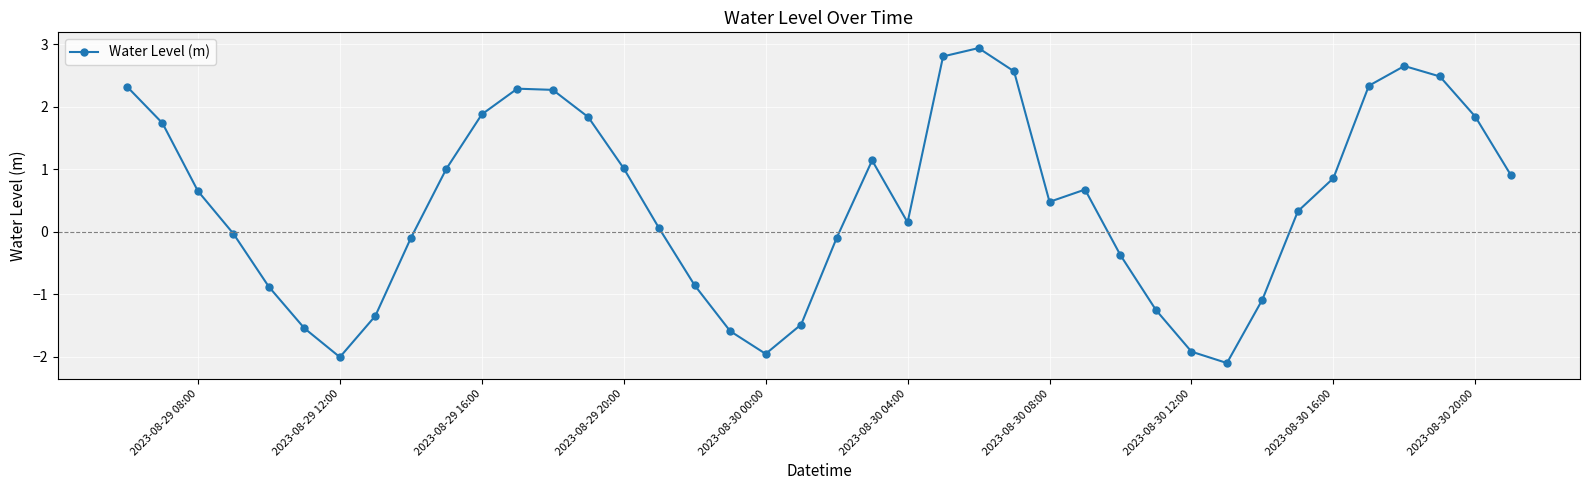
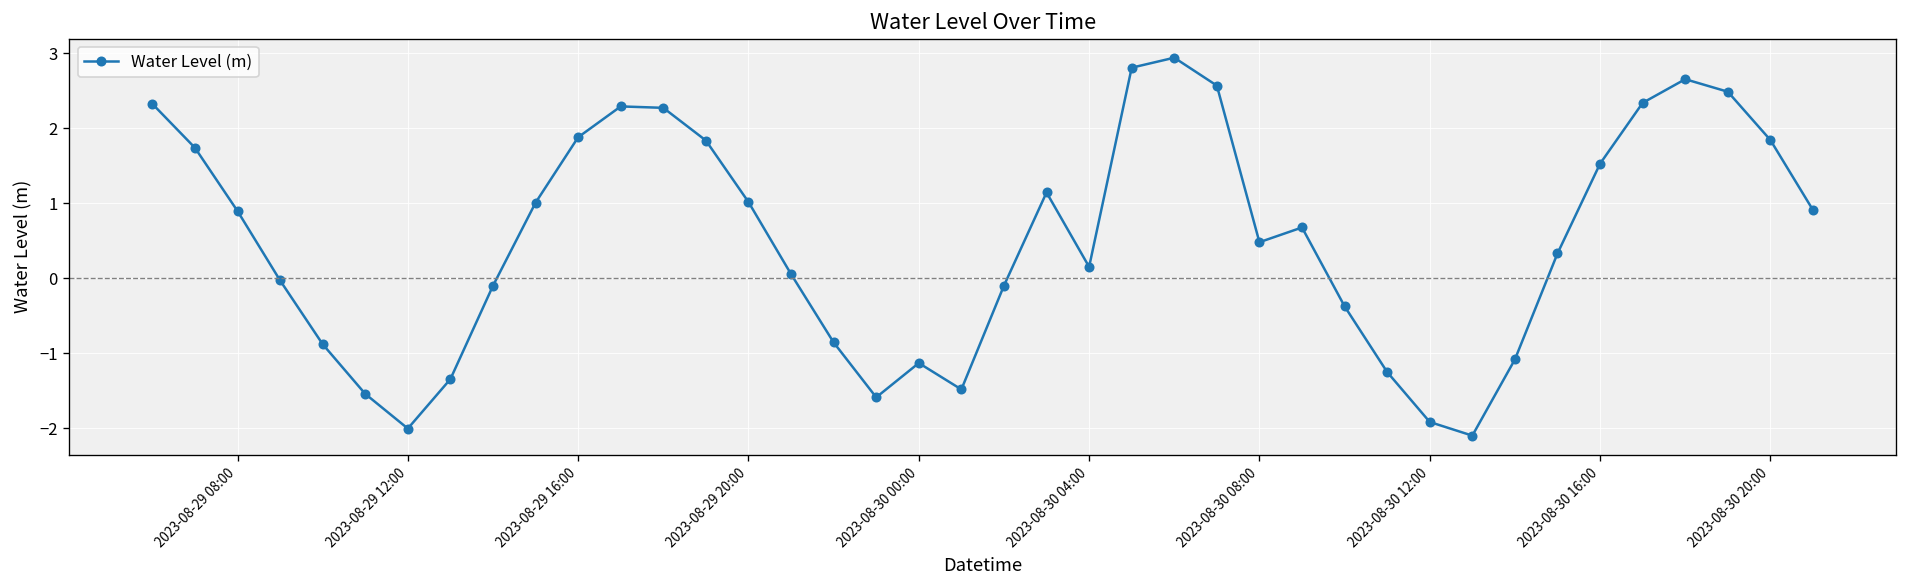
2023-08-29 08:00: 0.7 -> 0.9
2023-08-30 00:00: -2.0 -> -1.1
2023-08-30 16:00: 0.9 -> 1.5
